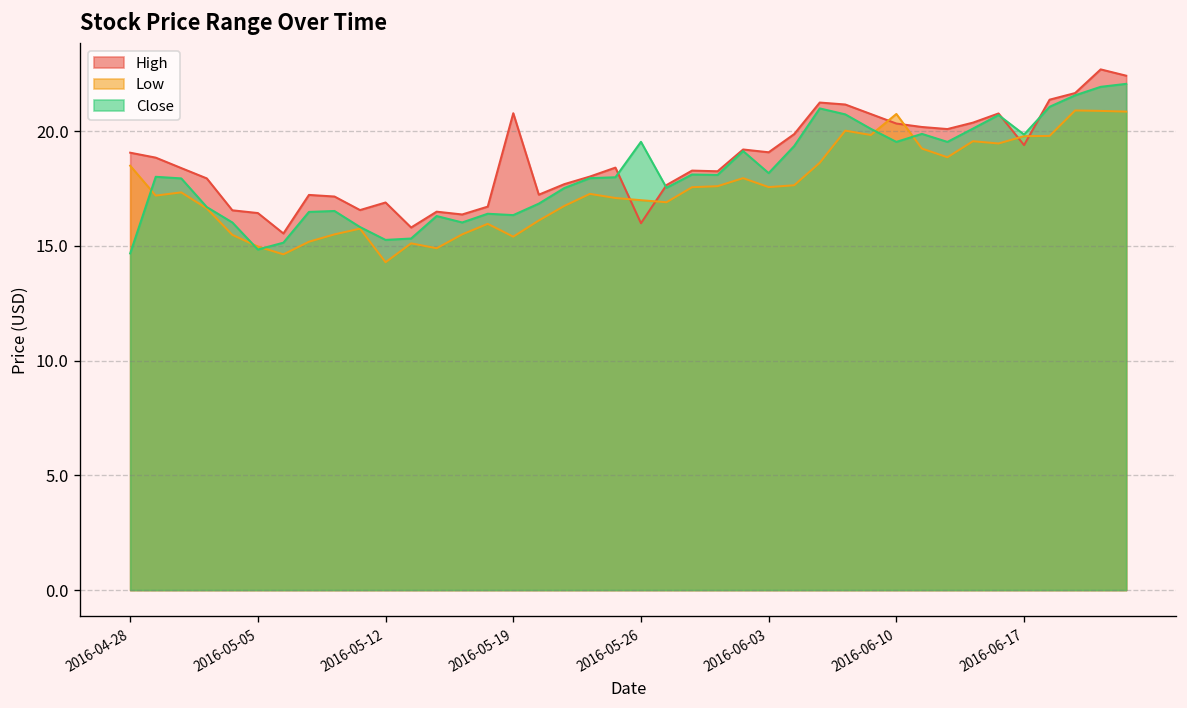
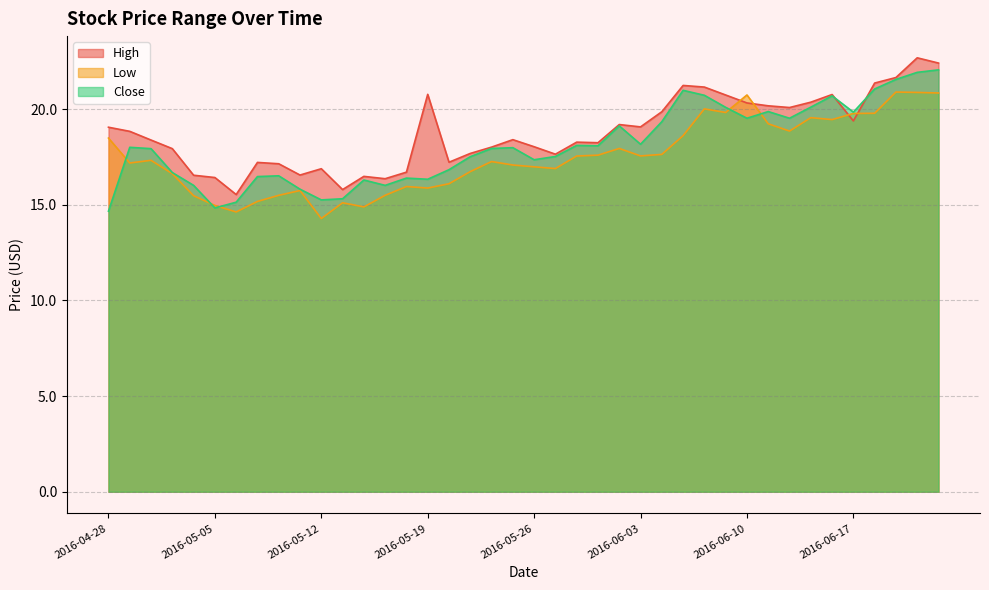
Low, 2016-05-19: 15.4 -> 15.9
High, 2016-05-26: 16.0 -> 18.0
Close, 2016-05-26: 19.5 -> 17.4
